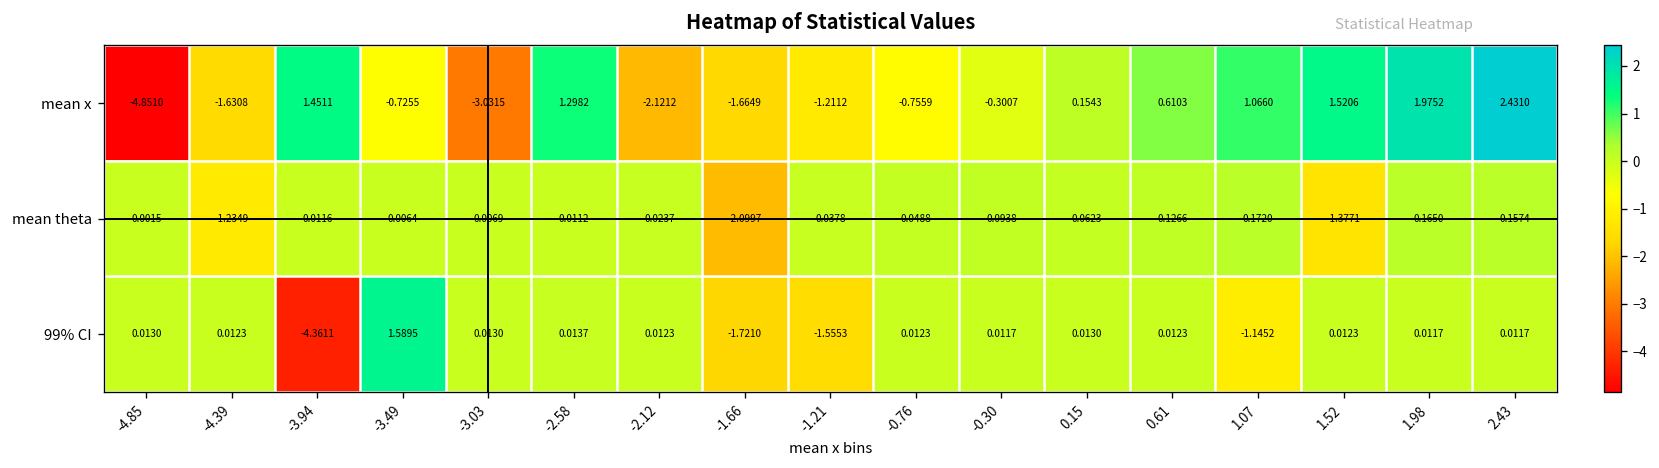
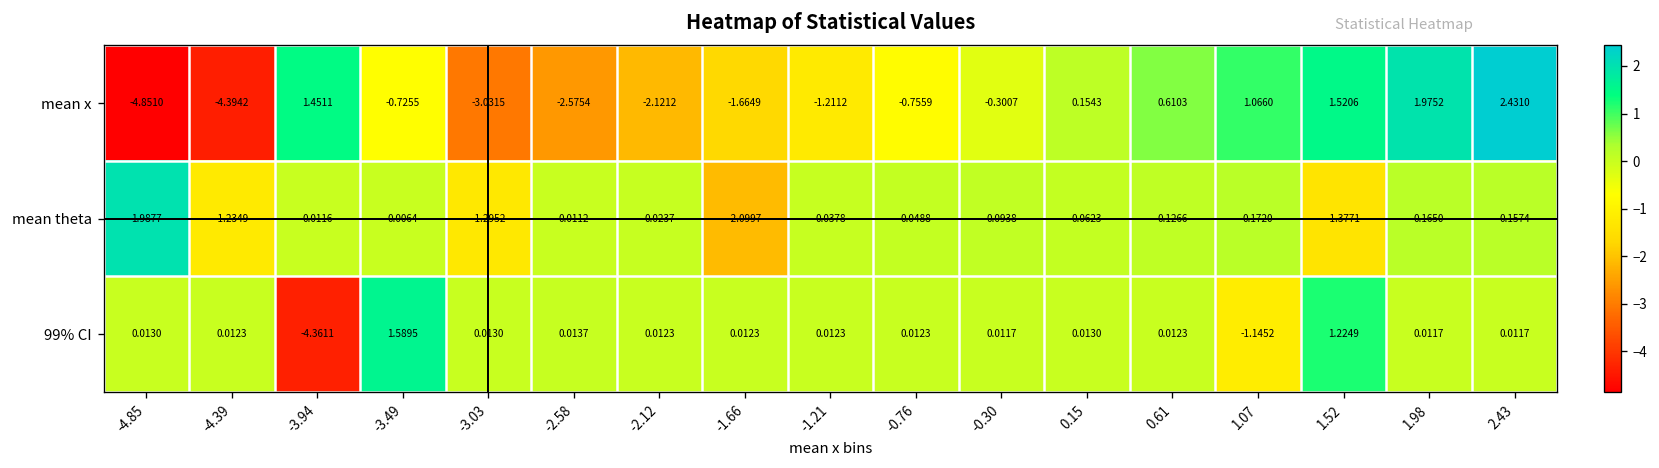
mean x, -4.39: -1.6308 -> -4.3942
mean x, -2.58: 1.2982 -> -2.5754
mean theta, -4.85: 0.0015 -> 1.9877
mean theta, -3.03: 0.0069 -> -1.2952
99% CI, -1.66: -1.7210 -> 0.0123
99% CI, -1.21: -1.5553 -> 0.0123
99% CI, 1.52: 0.0123 -> 1.2249
